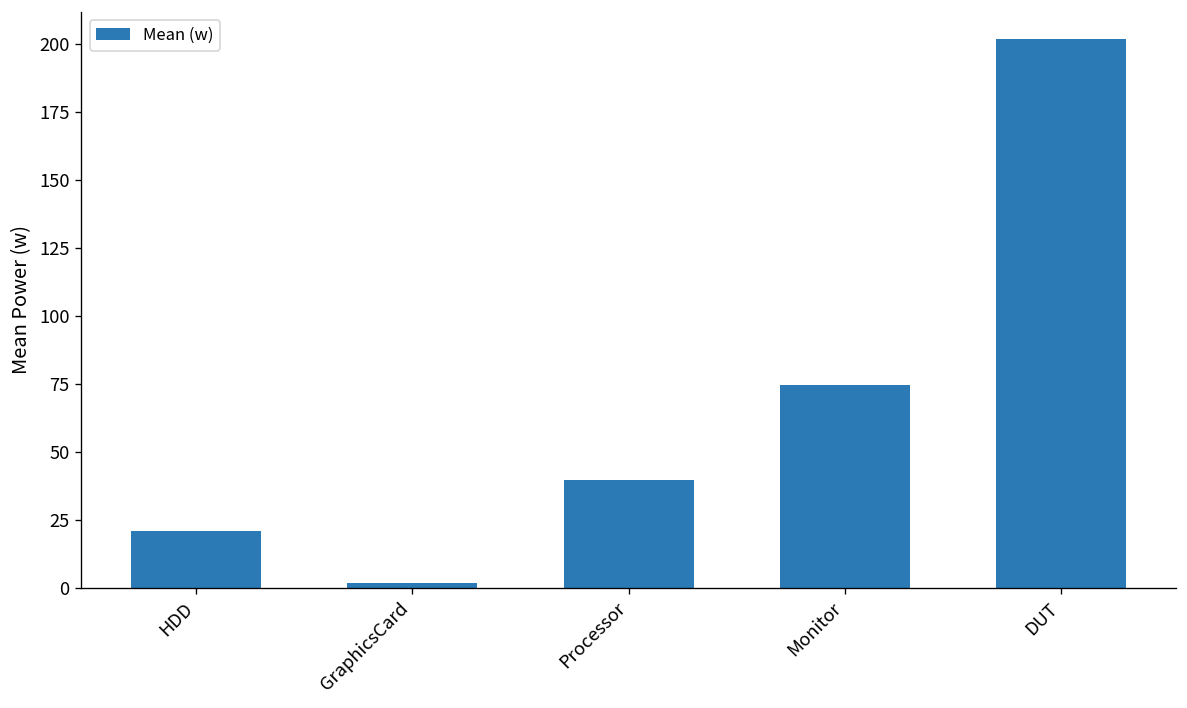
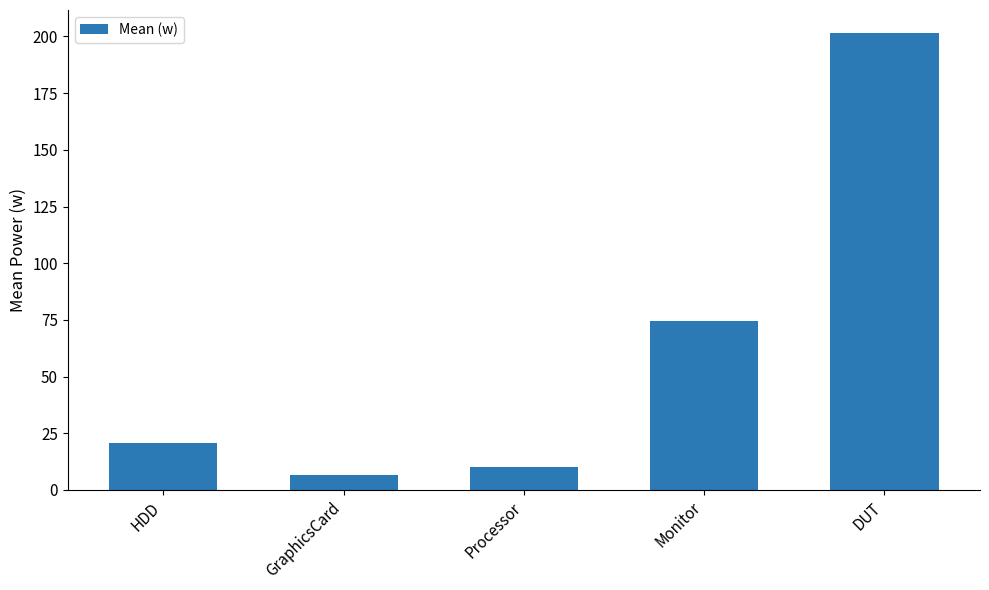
GraphicsCard: 2 -> 7
Processor: 40 -> 10
